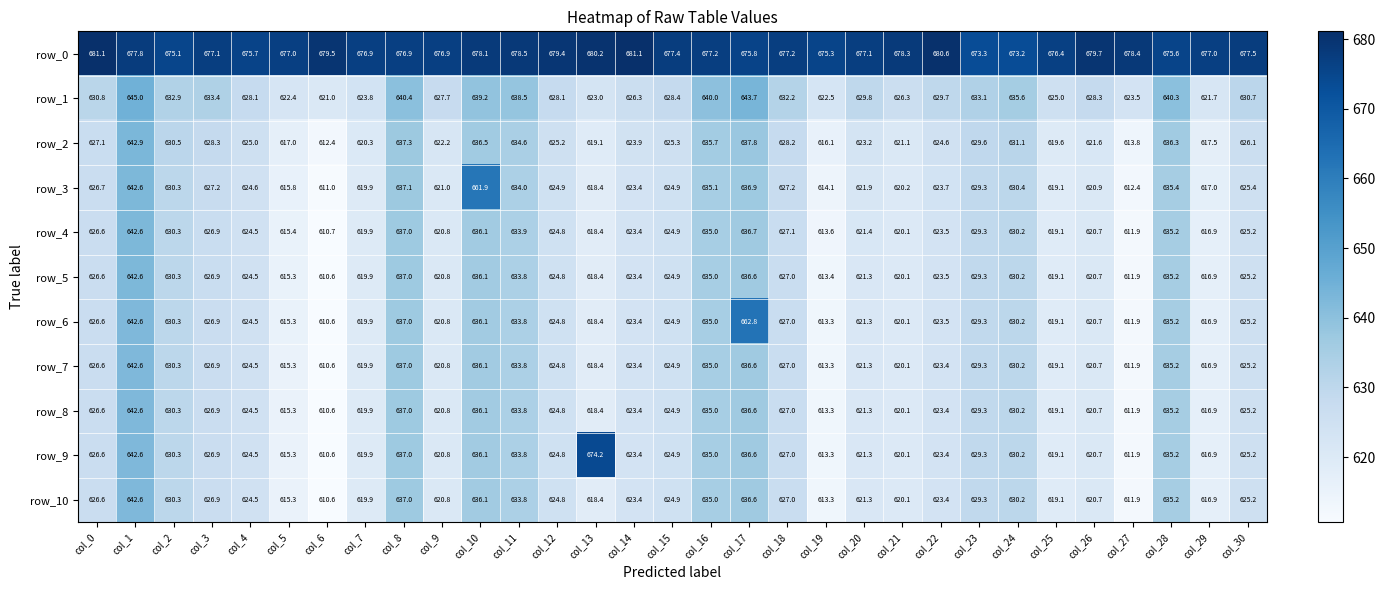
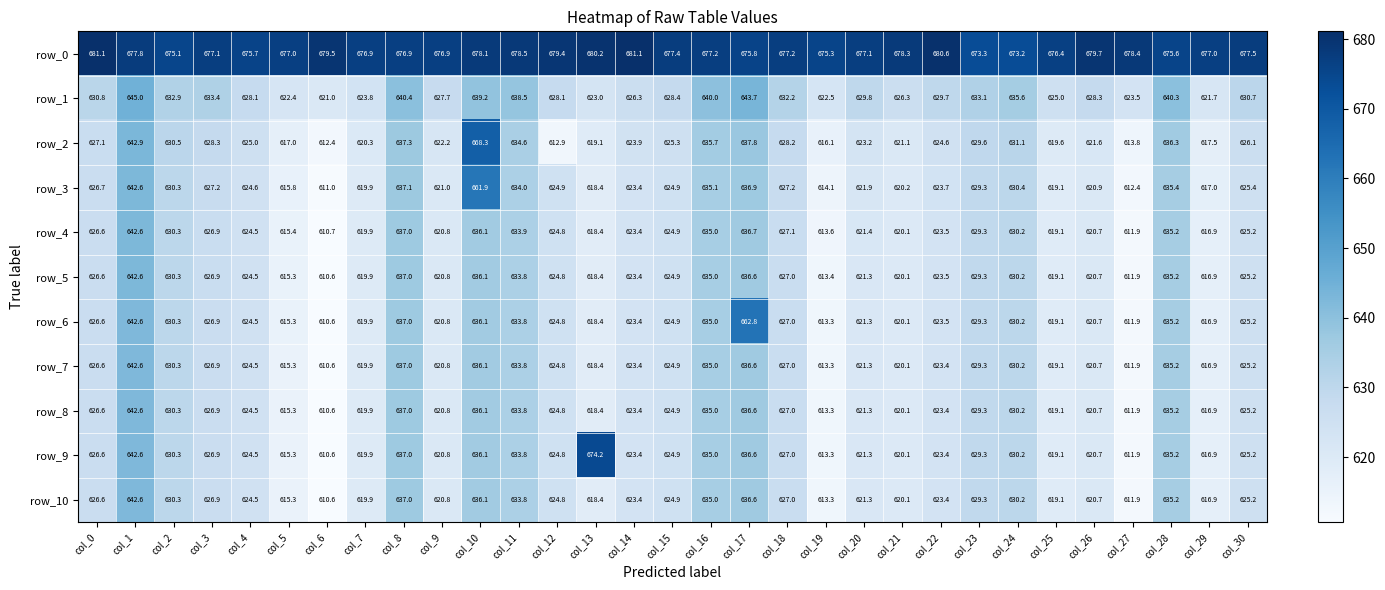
row_2, col_10: 636.5 -> 668.3
row_2, col_12: 625.2 -> 612.9
